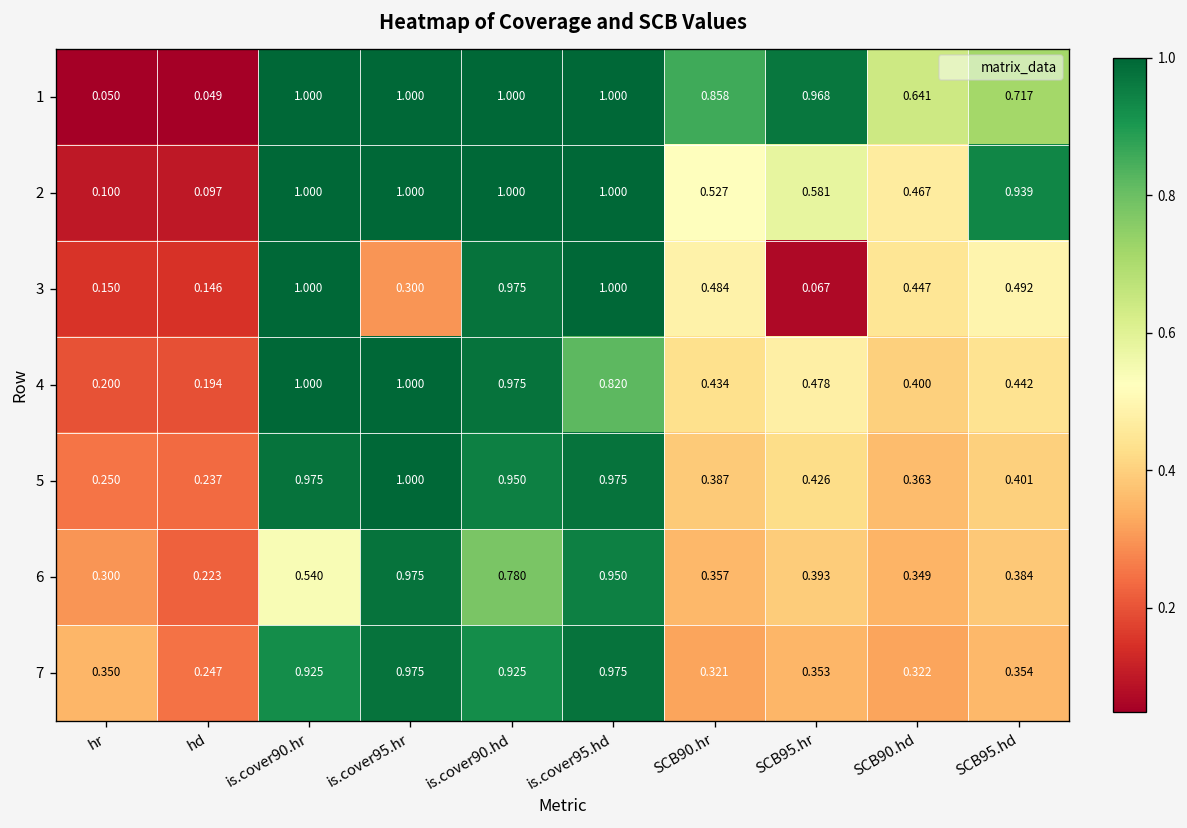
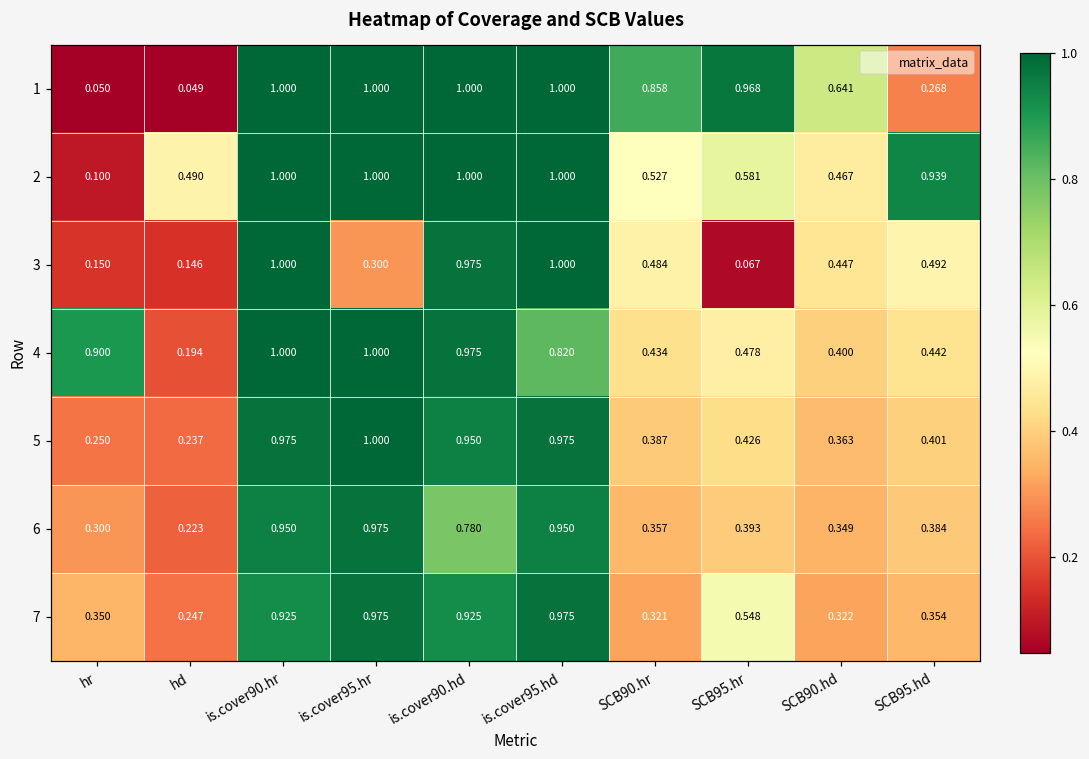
1, SCB95.hd: 0.717 -> 0.268
2, hd: 0.097 -> 0.490
4, hr: 0.200 -> 0.900
6, is.cover90.hr: 0.540 -> 0.950
7, SCB95.hr: 0.353 -> 0.548
